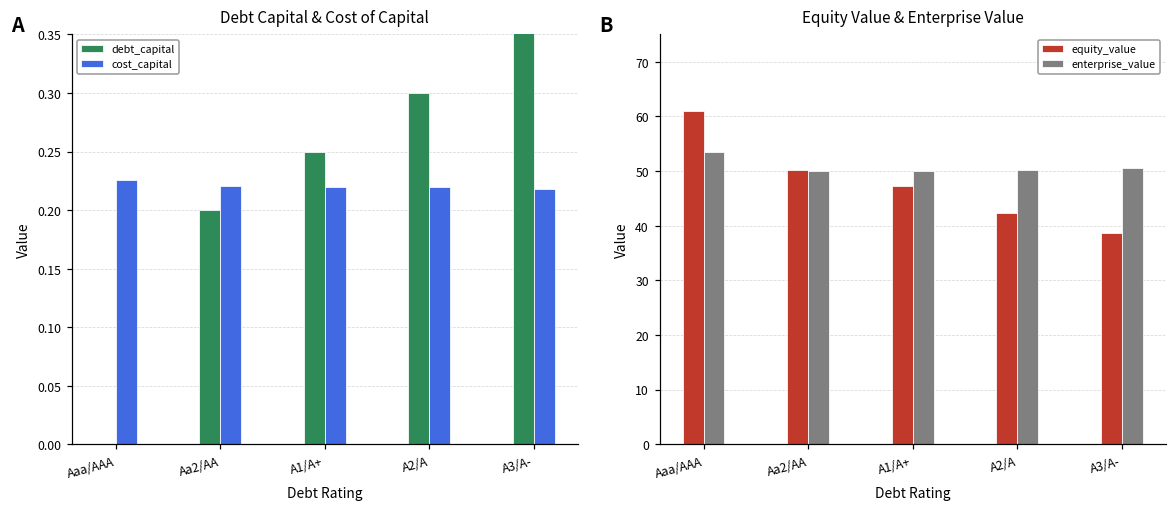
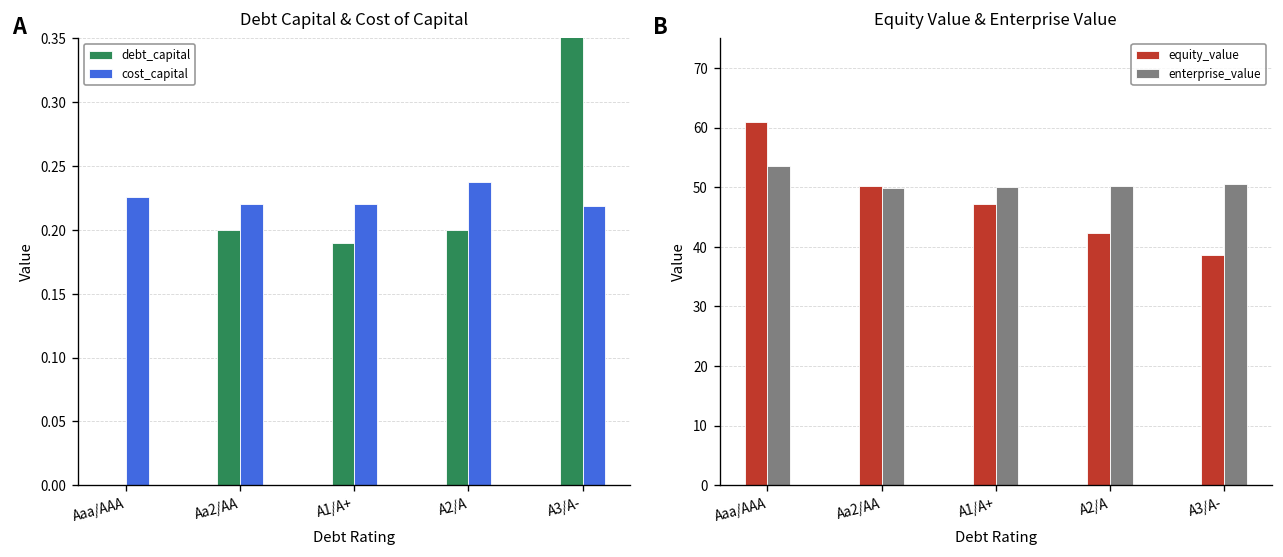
Debt Capital & Cost of Capital, debt_capital, A1/A+: 0.25 -> 0.19
Debt Capital & Cost of Capital, debt_capital, A2/A: 0.3 -> 0.2
Debt Capital & Cost of Capital, cost_capital, A2/A: 0.219 -> 0.237
